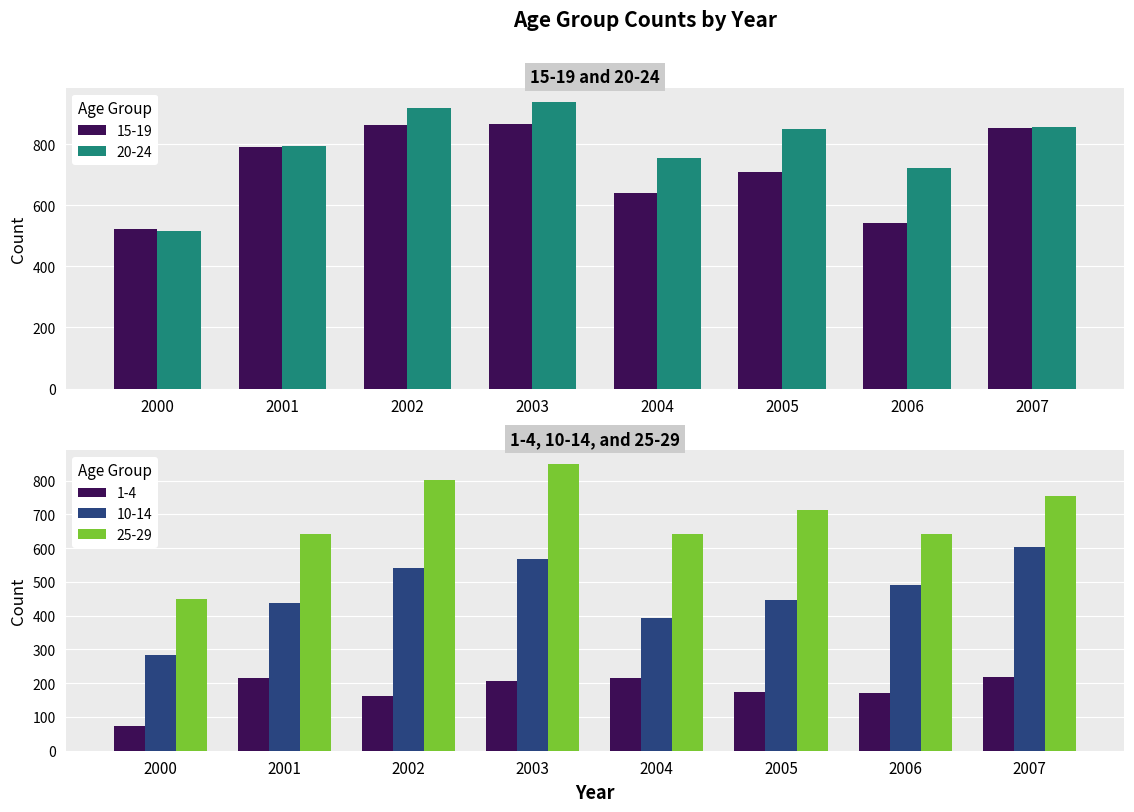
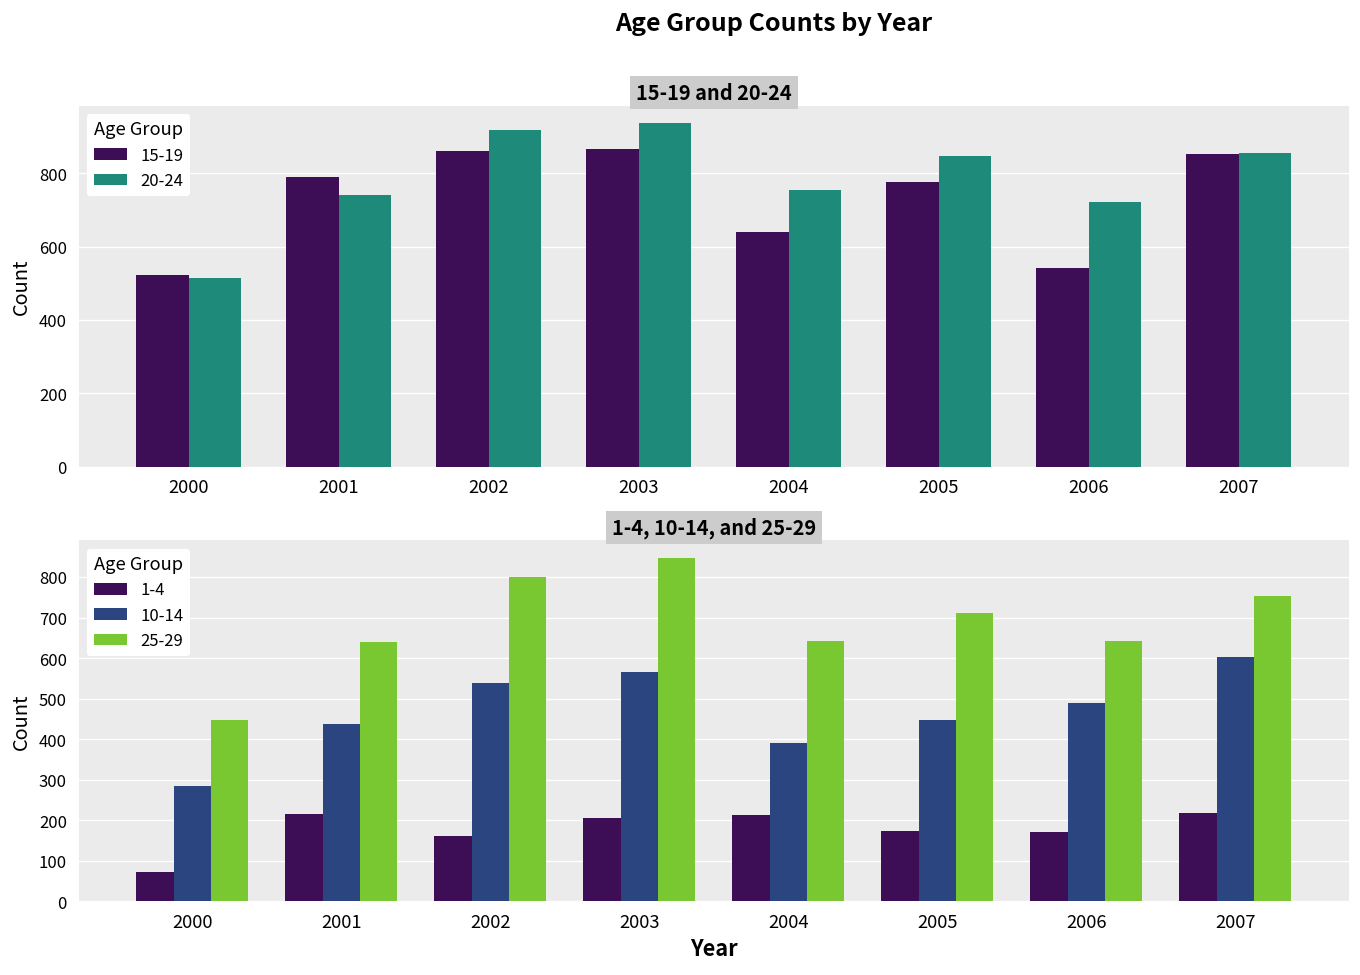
15-19 and 20-24, 20-24, 2001: 790 -> 740
15-19 and 20-24, 15-19, 2005: 710 -> 780
